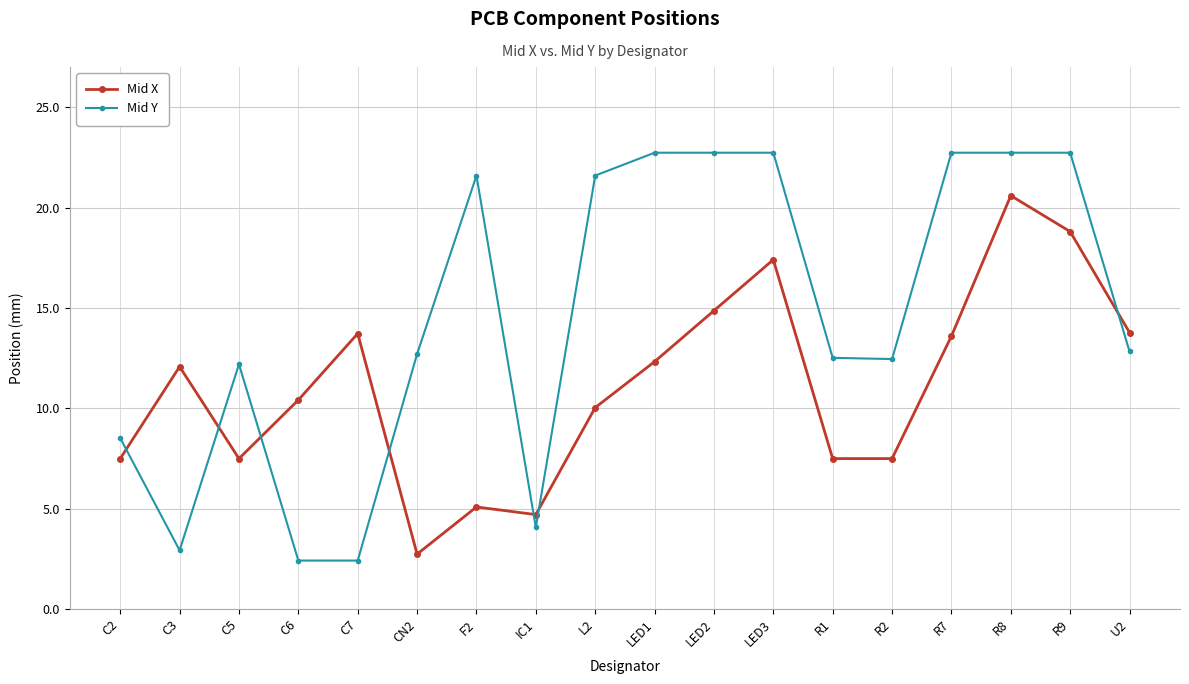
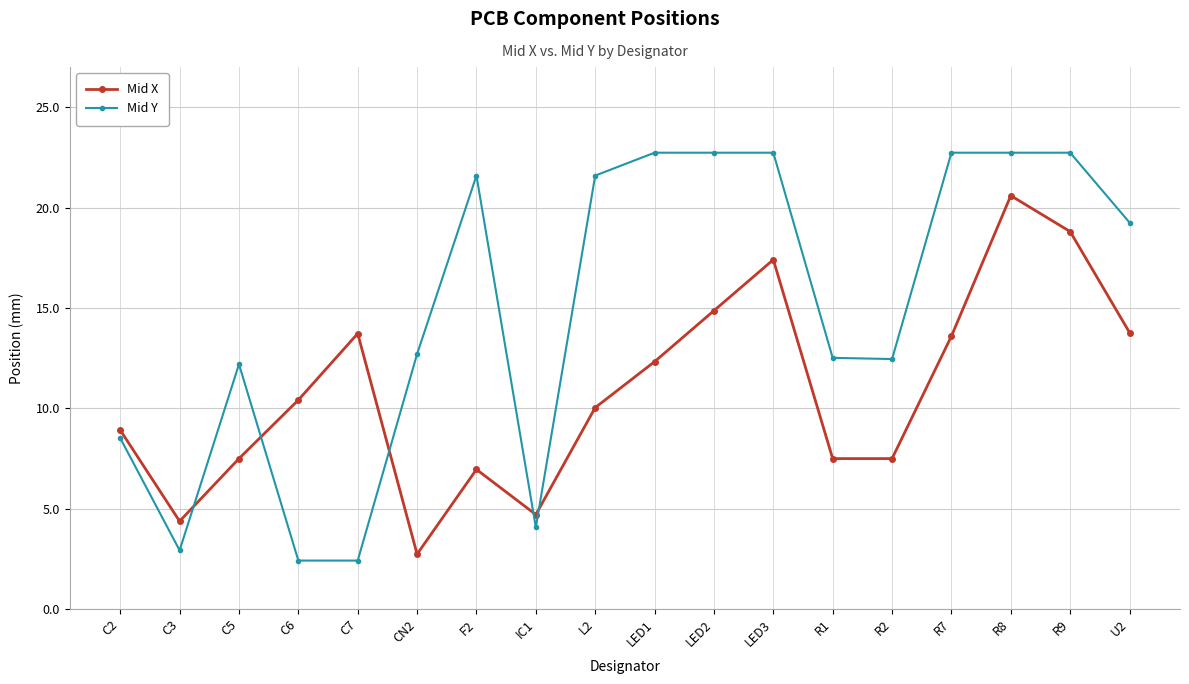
Mid X, C2: 7.5 -> 8.9
Mid X, C3: 12.1 -> 4.4
Mid X, F2: 5.1 -> 7.0
Mid Y, U2: 12.8 -> 19.3
